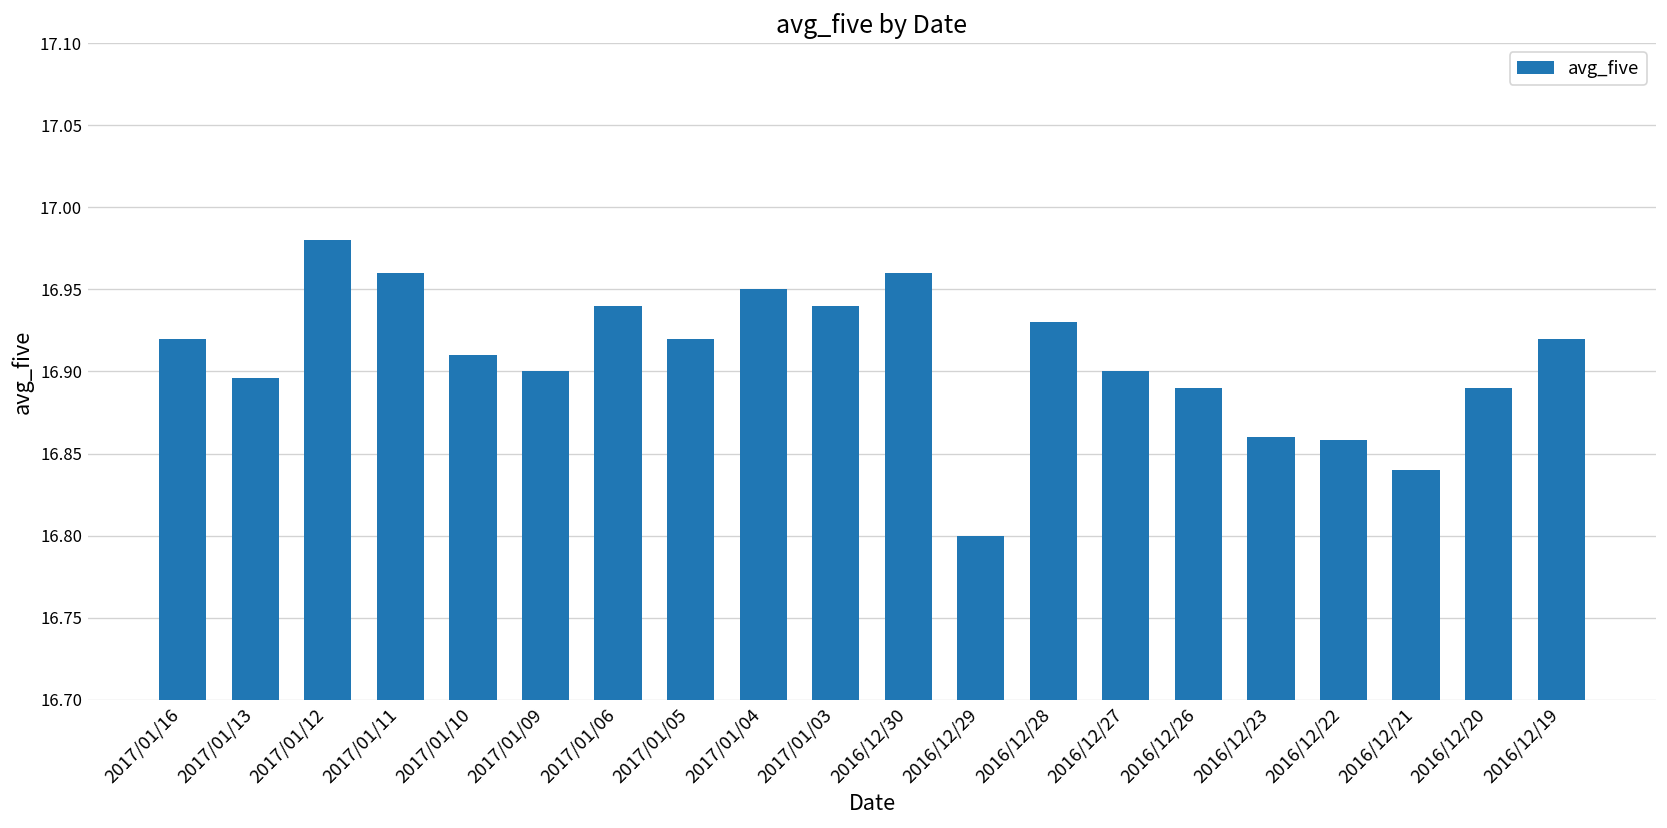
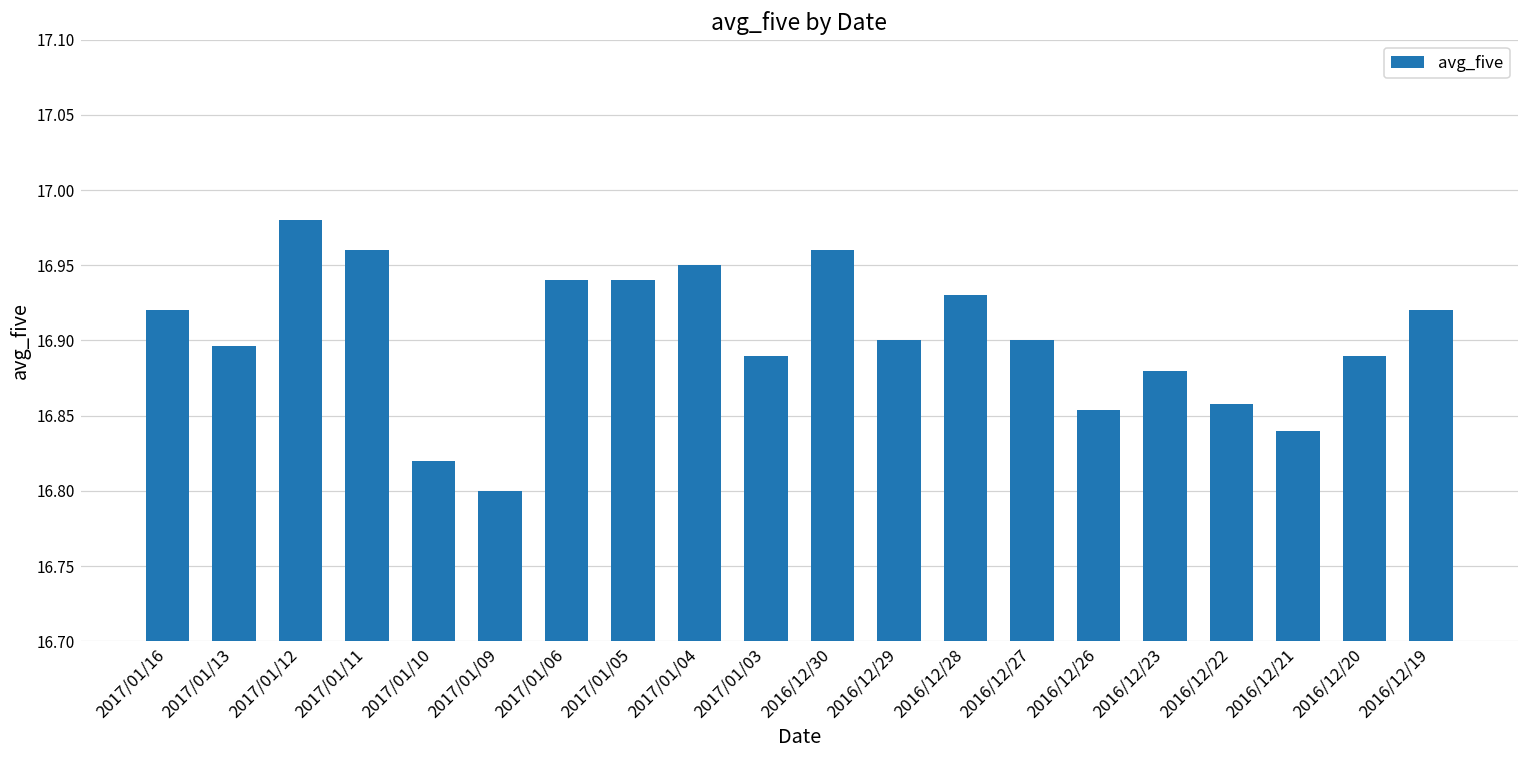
2017/01/10: 16.91 -> 16.82
2017/01/09: 16.9 -> 16.8
2017/01/05: 16.92 -> 16.94
2017/01/03: 16.94 -> 16.89
2016/12/29: 16.8 -> 16.9
2016/12/26: 16.890 -> 16.854
2016/12/23: 16.86 -> 16.88
